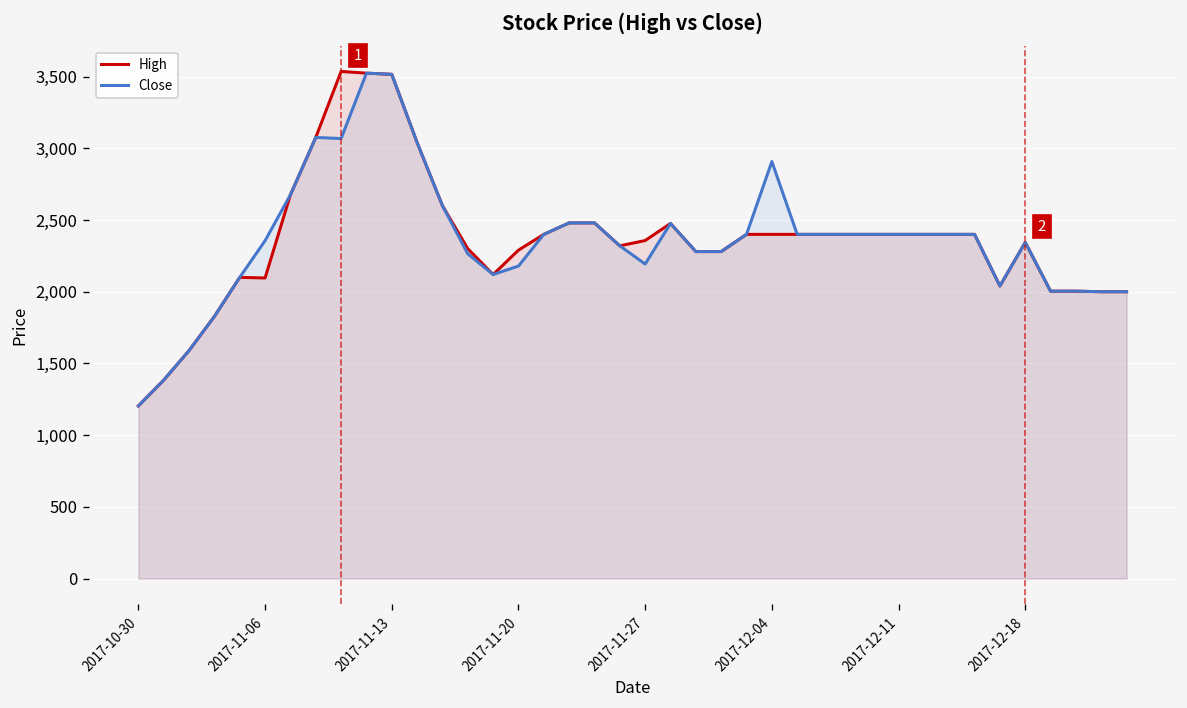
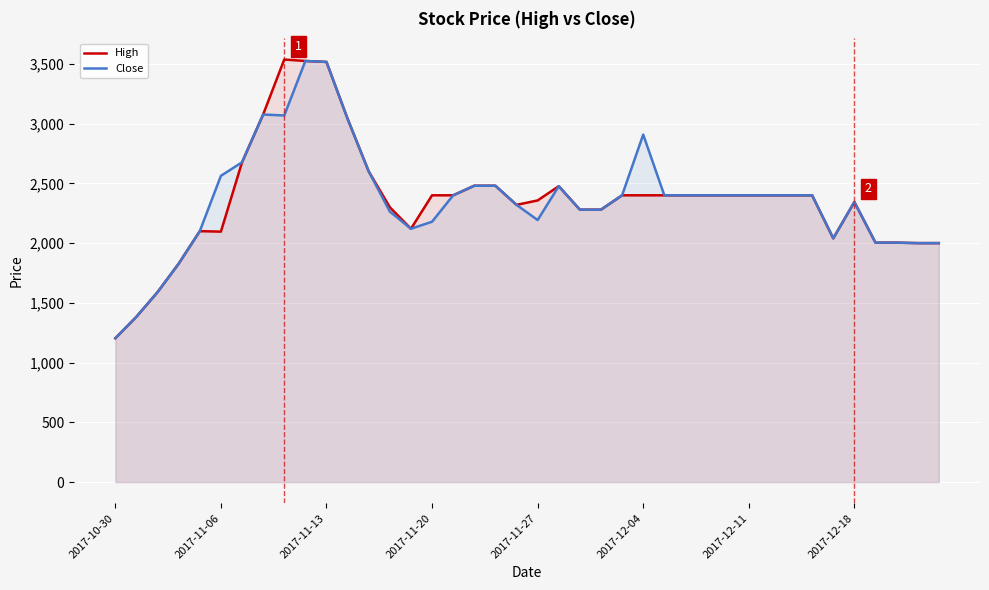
Close, 2017-11-06: 2,360 -> 2,560
High, 2017-11-20: 2,290 -> 2,400
